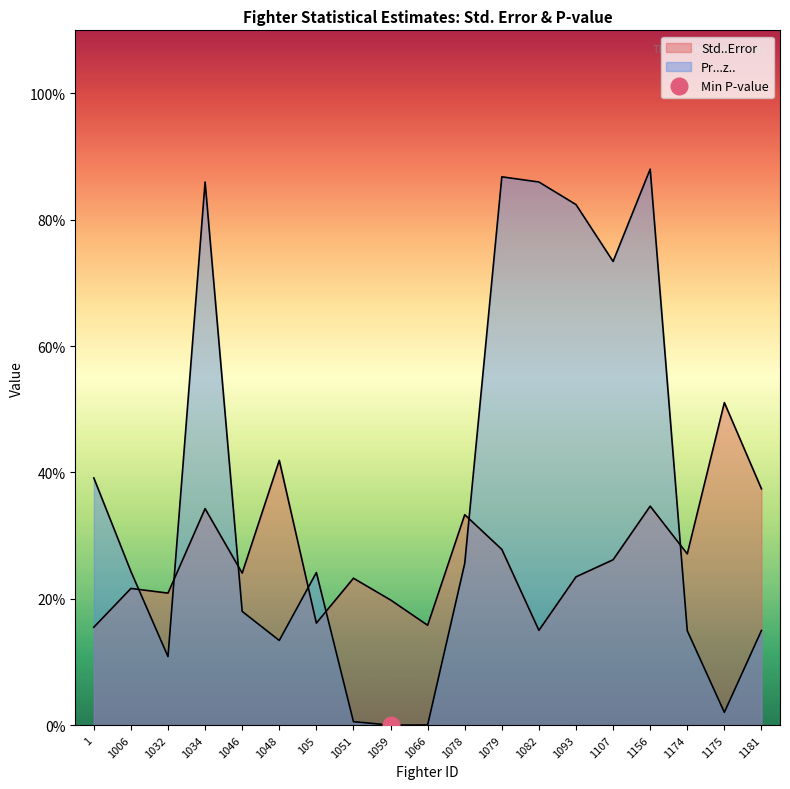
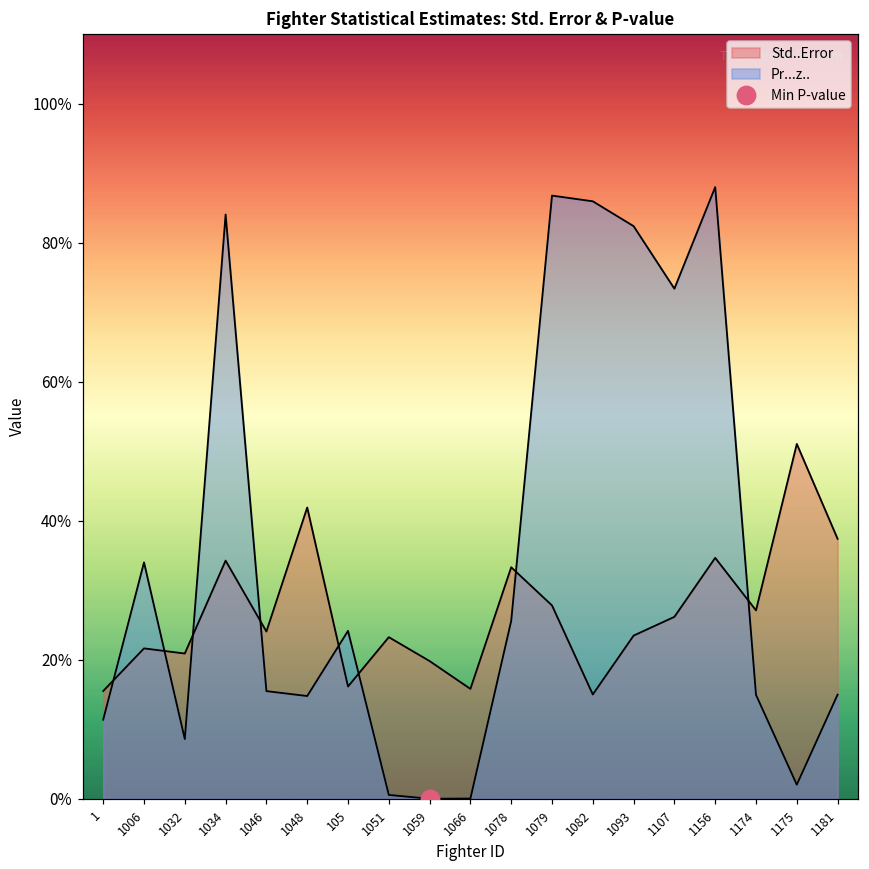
Pr...z.., 1: 39% -> 11%
Pr...z.., 1006: 24% -> 34%
Pr...z.., 1032: 11% -> 9%
Pr...z.., 1034: 86% -> 84%
Pr...z.., 1046: 18% -> 15%
Pr...z.., 1048: 13% -> 15%
